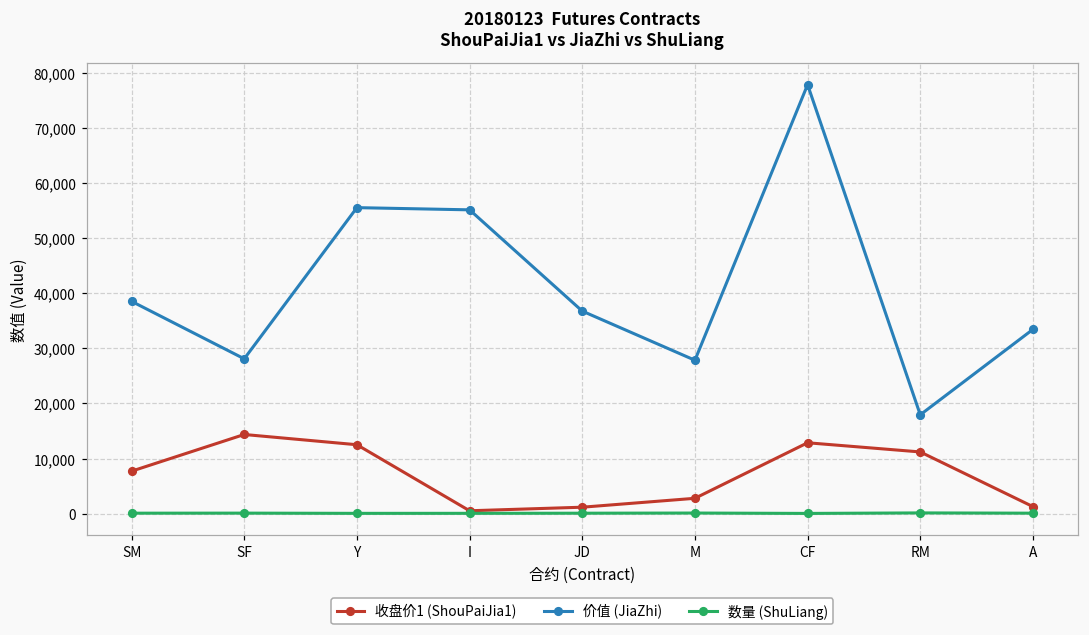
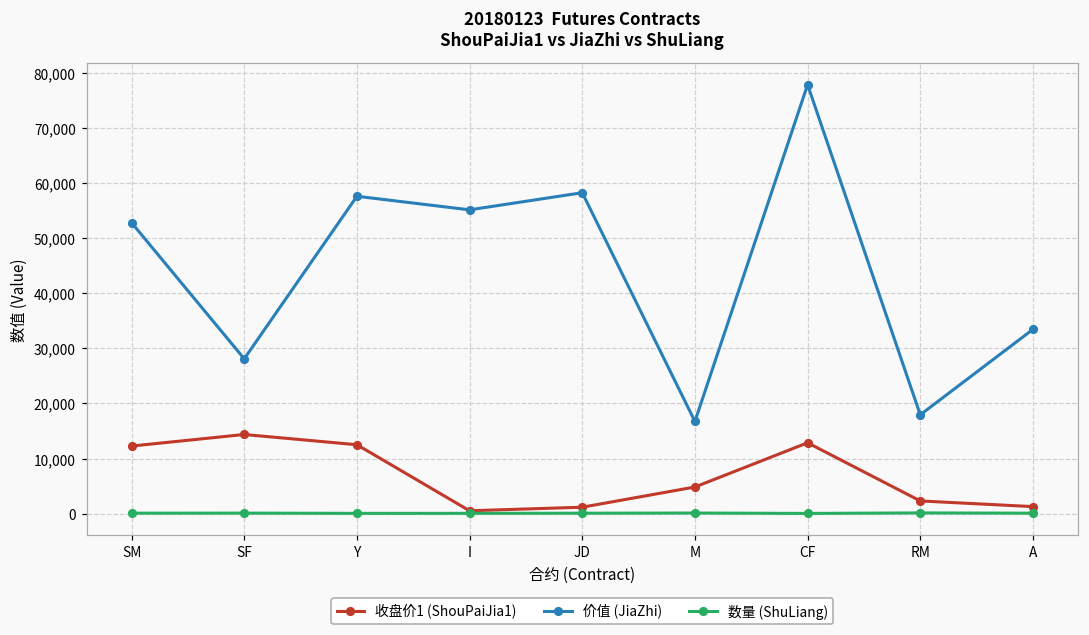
收盘价1 (ShouPaiJia1), SM: 8,000 -> 12,000
价值 (JiaZhi), SM: 39,000 -> 53,000
价值 (JiaZhi), Y: 56,000 -> 58,000
价值 (JiaZhi), JD: 37,000 -> 58,000
收盘价1 (ShouPaiJia1), M: 3,000 -> 5,000
价值 (JiaZhi), M: 28,000 -> 17,000
收盘价1 (ShouPaiJia1), RM: 11,000 -> 2,000
